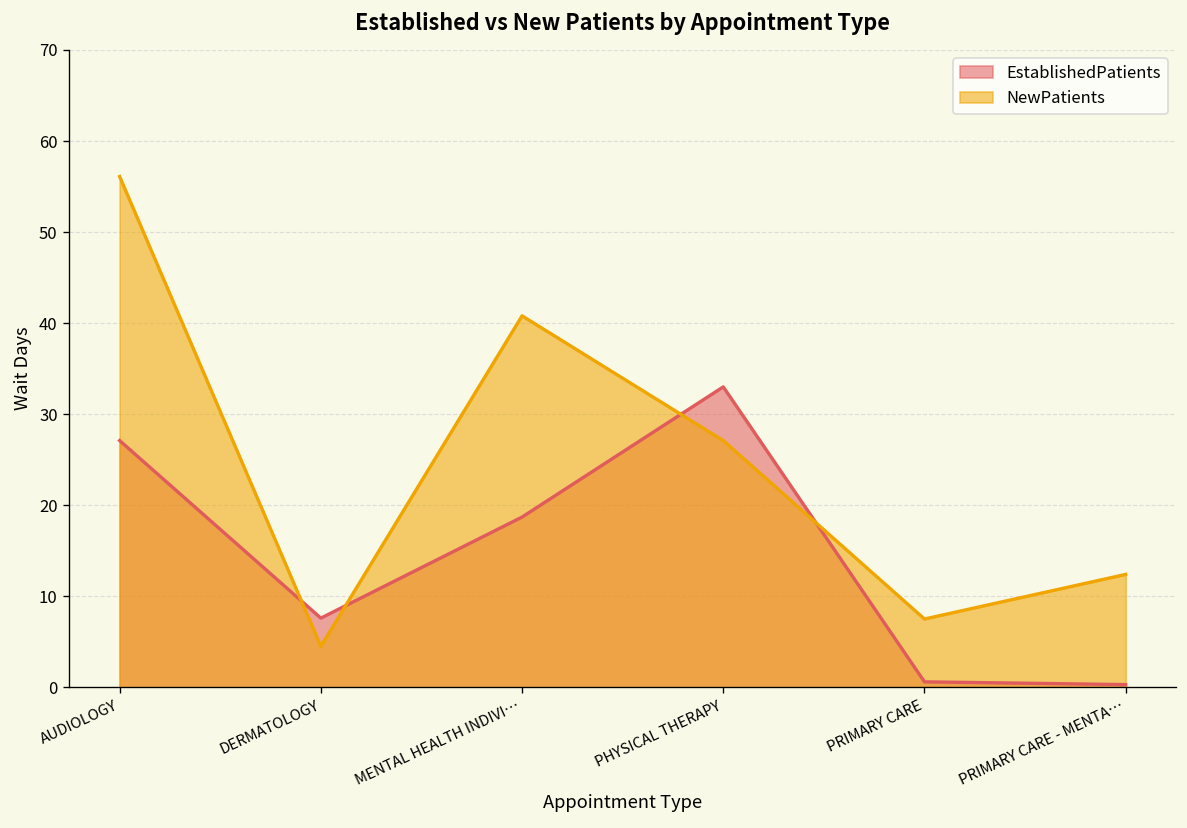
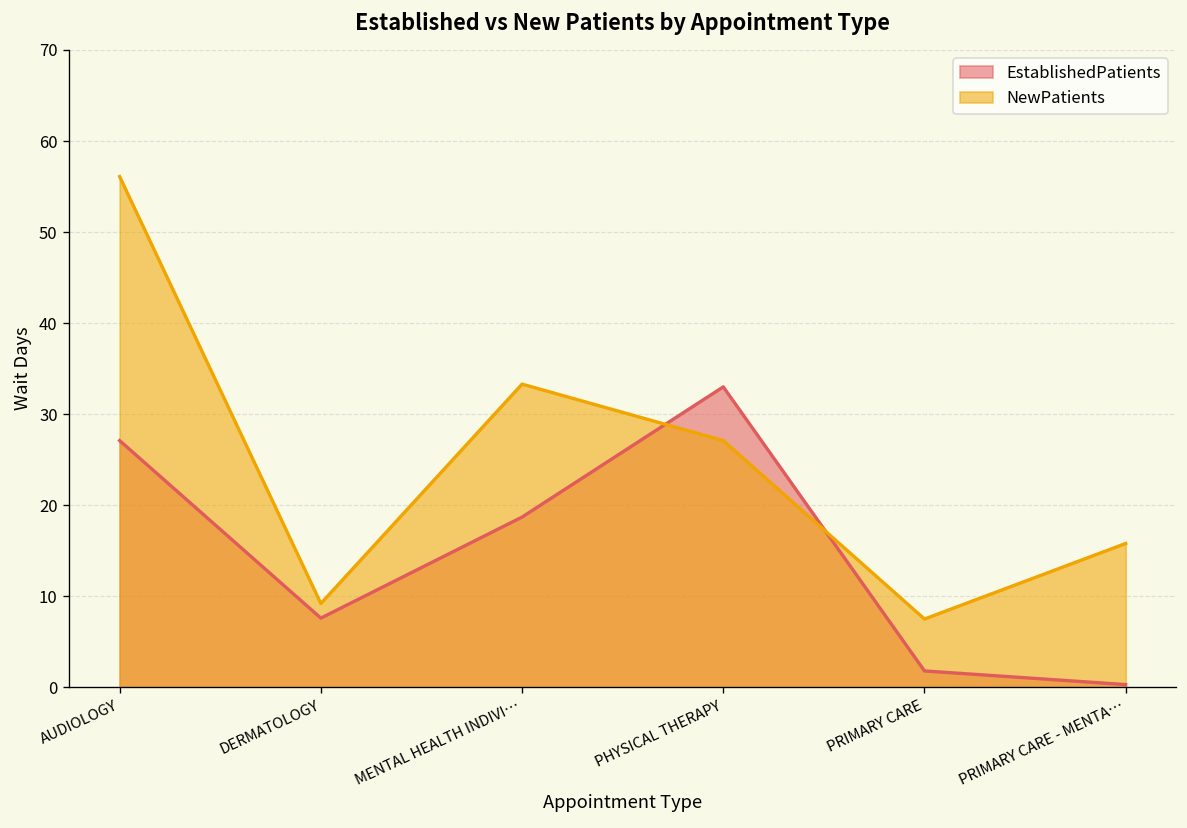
NewPatients, DERMATOLOGY: 5 -> 9
NewPatients, MENTAL HEALTH INDIVI…: 41 -> 33
EstablishedPatients, PRIMARY CARE: 1 -> 2
NewPatients, PRIMARY CARE - MENTA…: 12 -> 16
